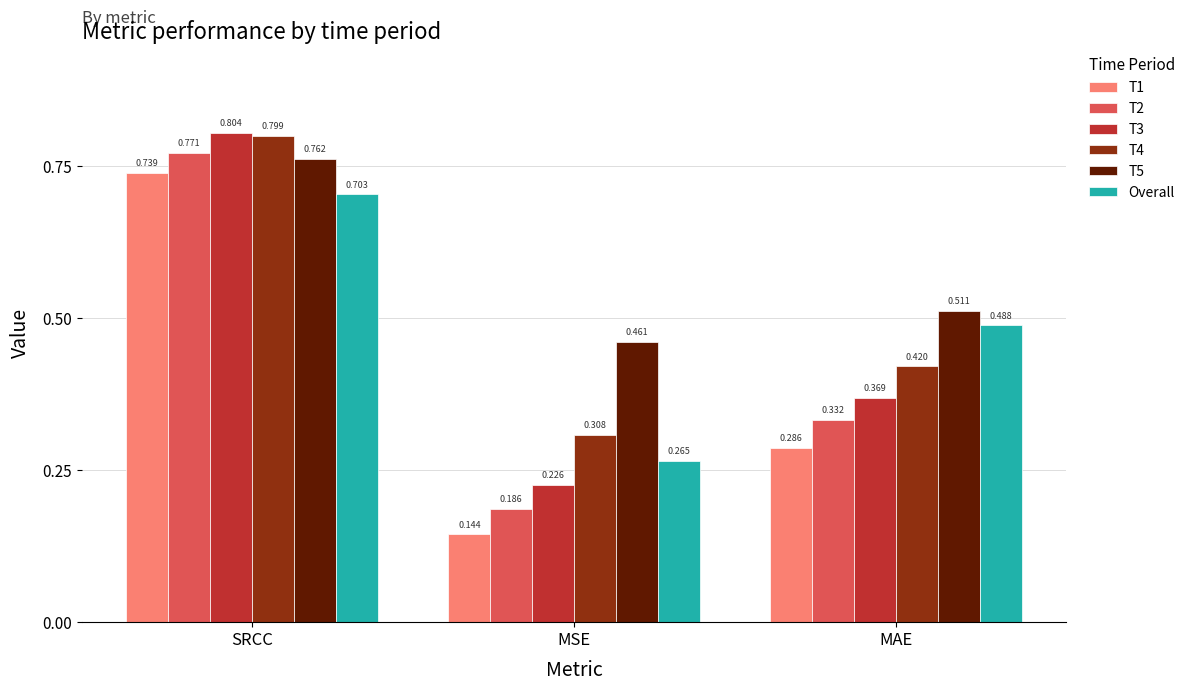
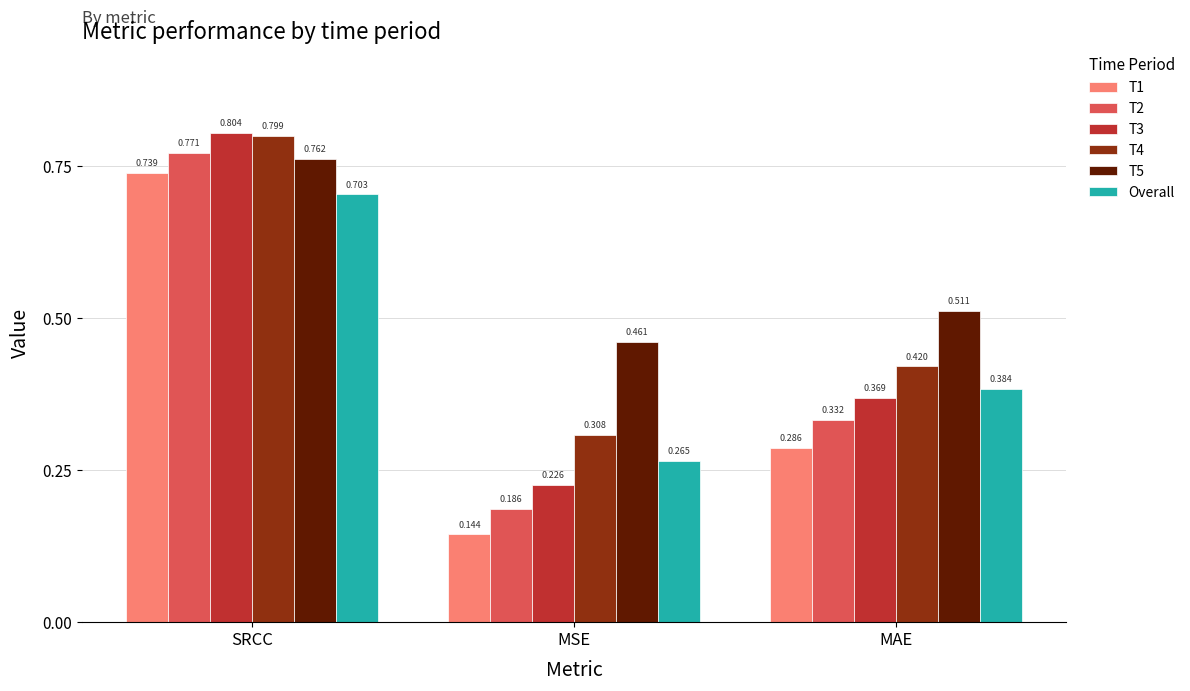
Overall, MAE: 0.488 -> 0.384
